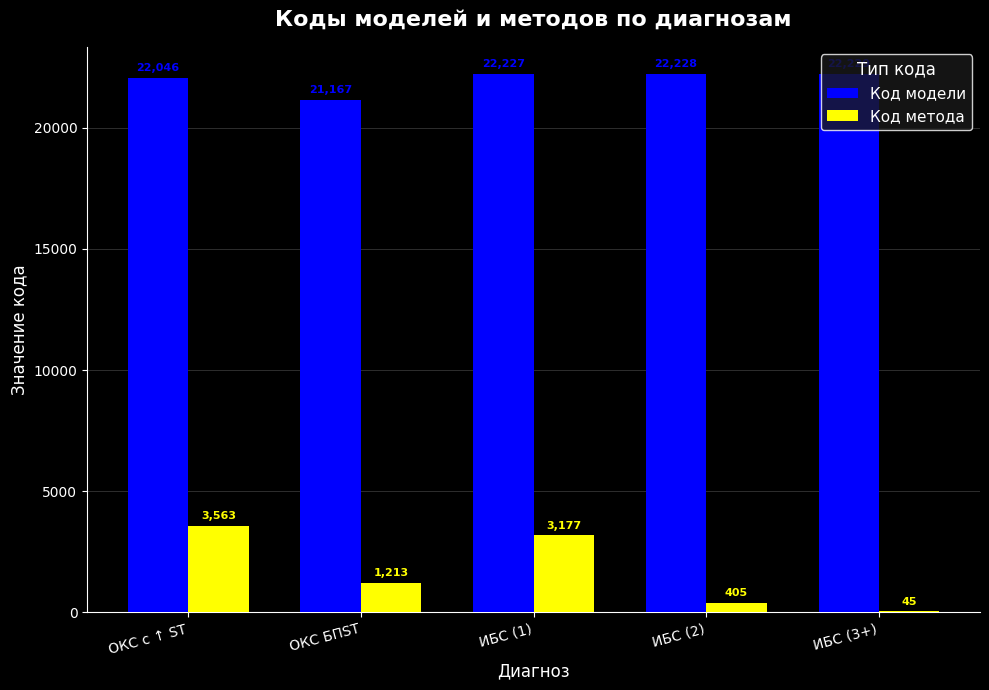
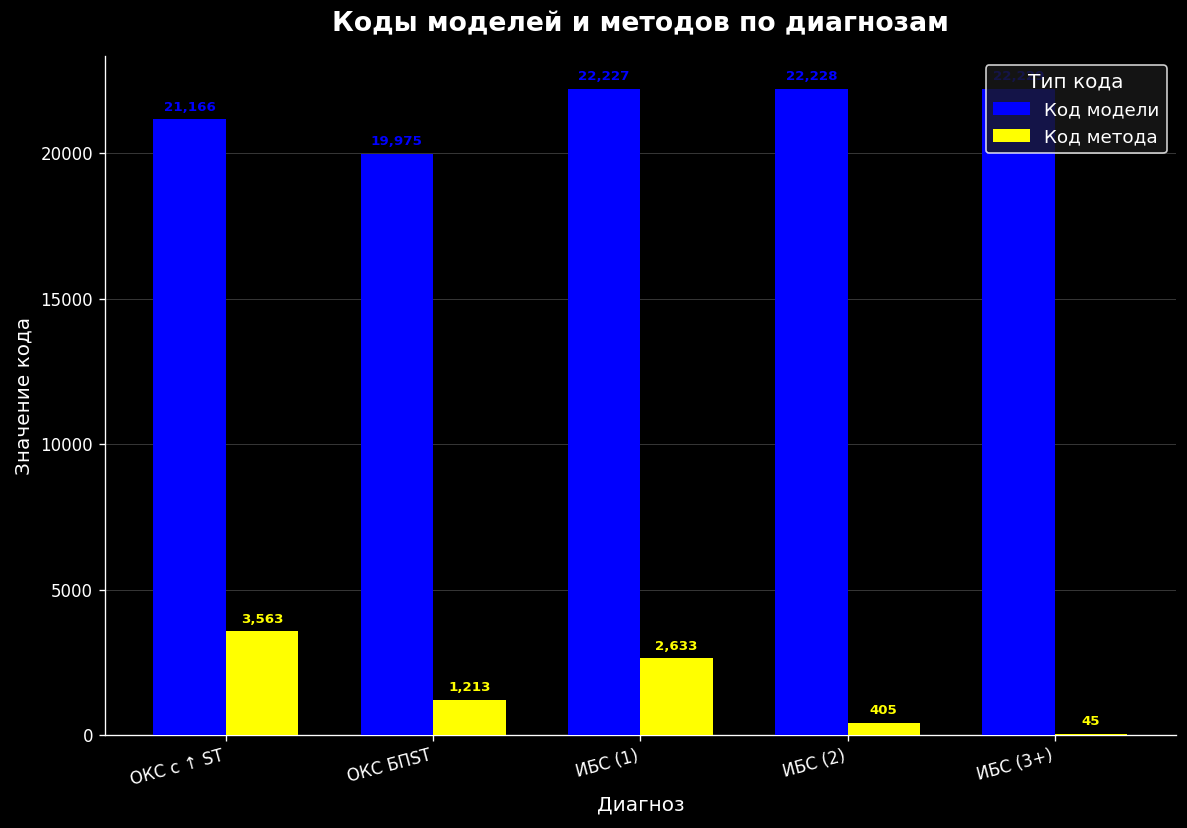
Код модели, ОКС с ↑ ST: 22,046 -> 21,166
Код модели, ОКС БПST: 21,167 -> 19,975
Код метода, ИБС (1): 3,177 -> 2,633
